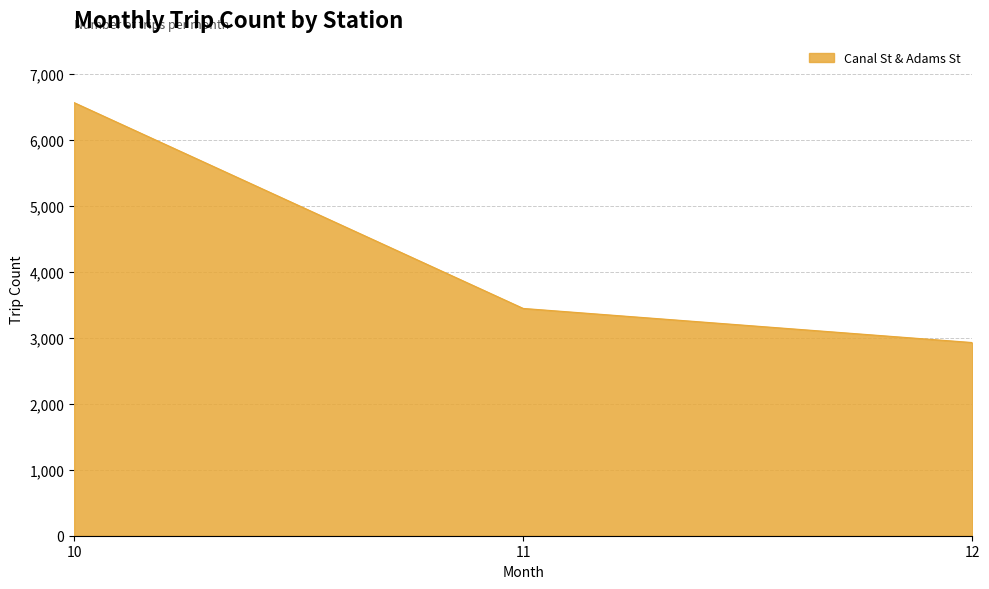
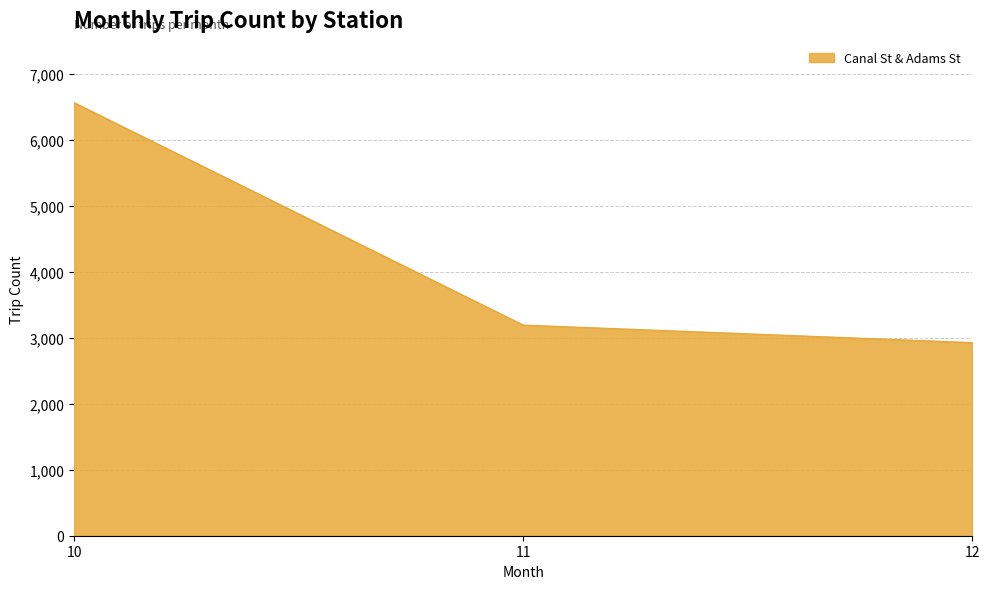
11: 3,400 -> 3,200
